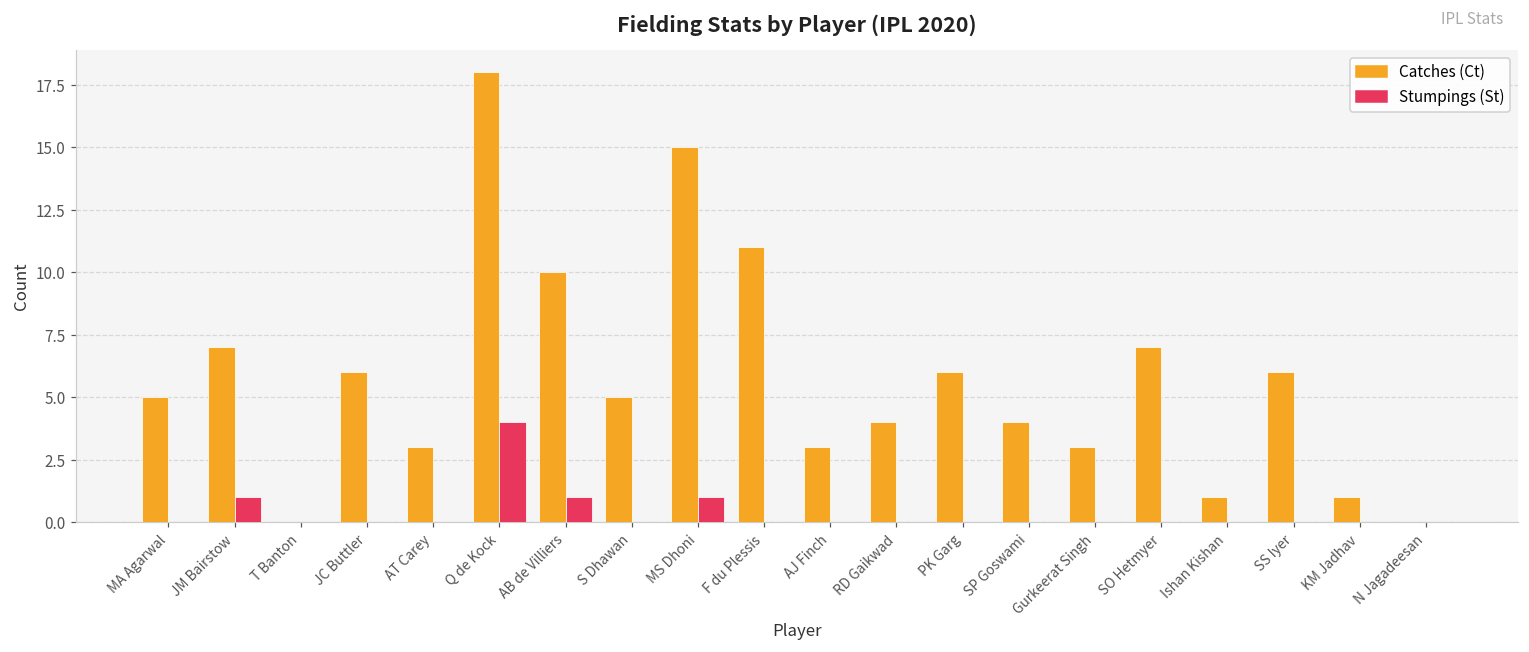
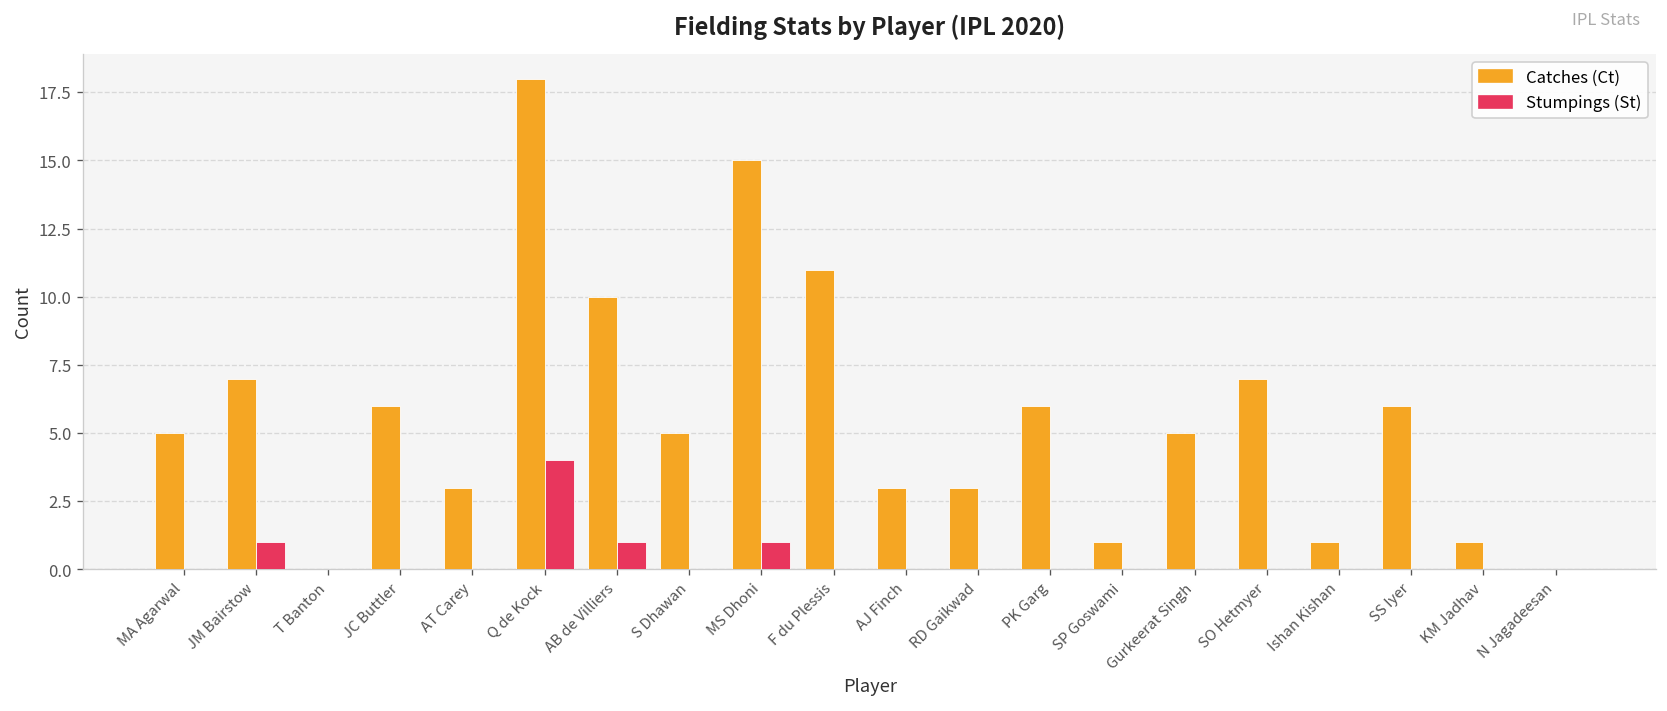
Catches (Ct), RD Gaikwad: 4 -> 3
Catches (Ct), SP Goswami: 4 -> 1
Catches (Ct), Gurkeerat Singh: 3 -> 5
